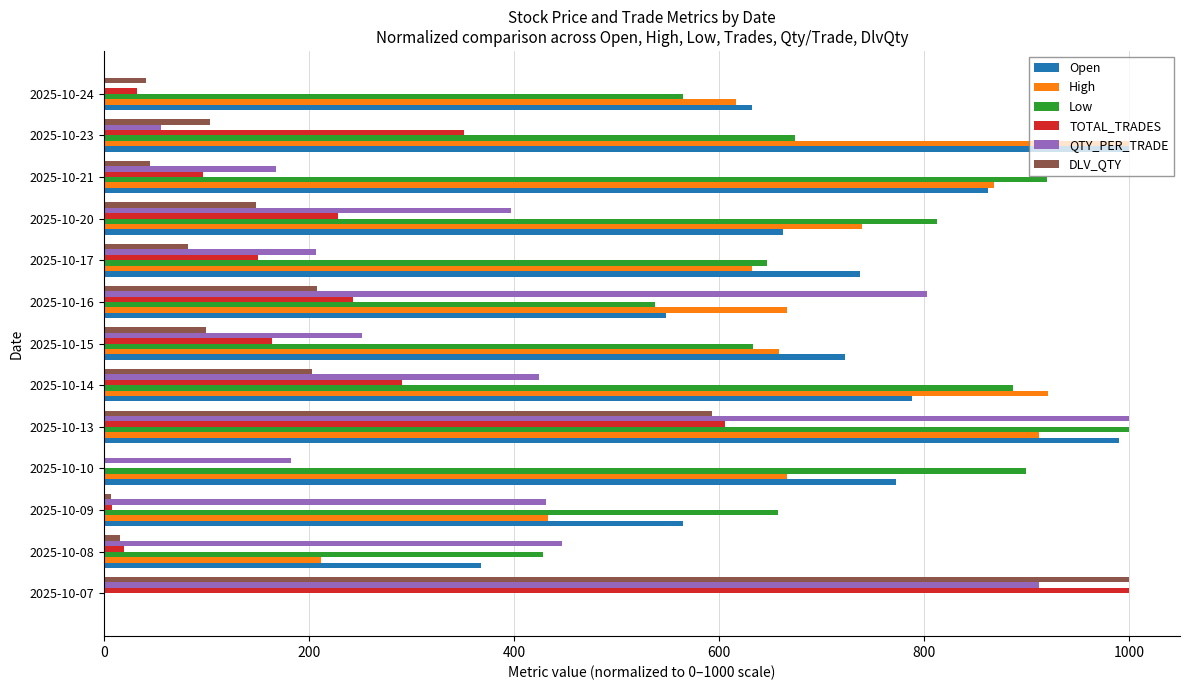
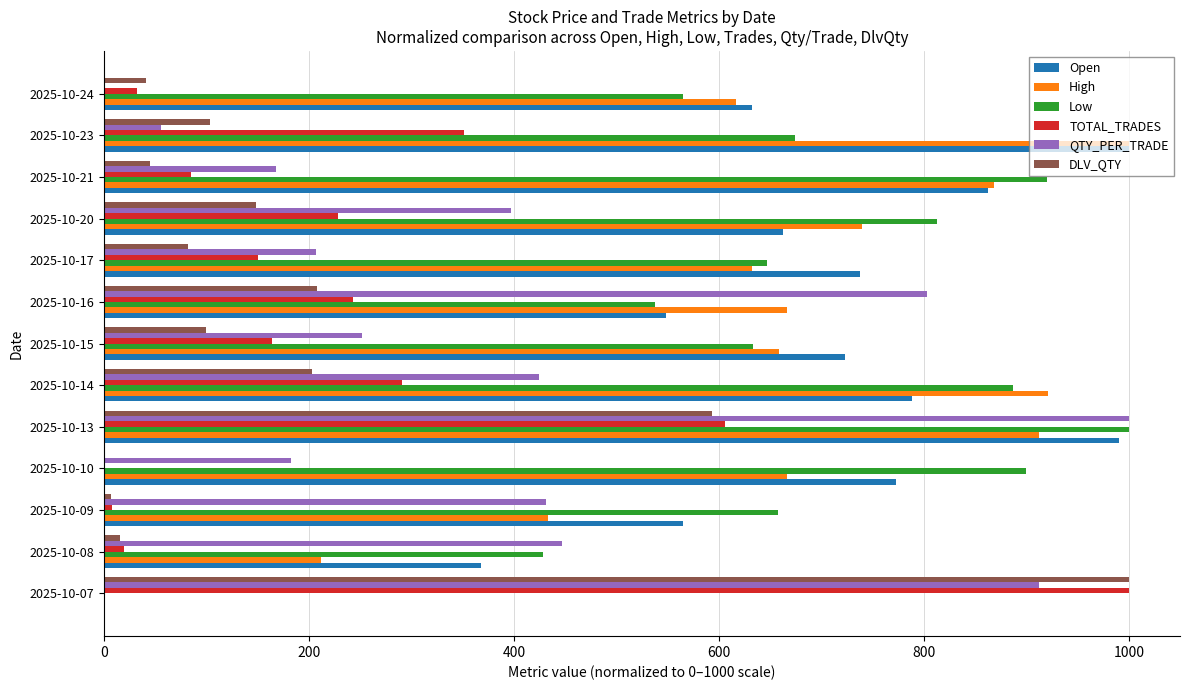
TOTAL_TRADES, 2025-10-21: 97 -> 85
